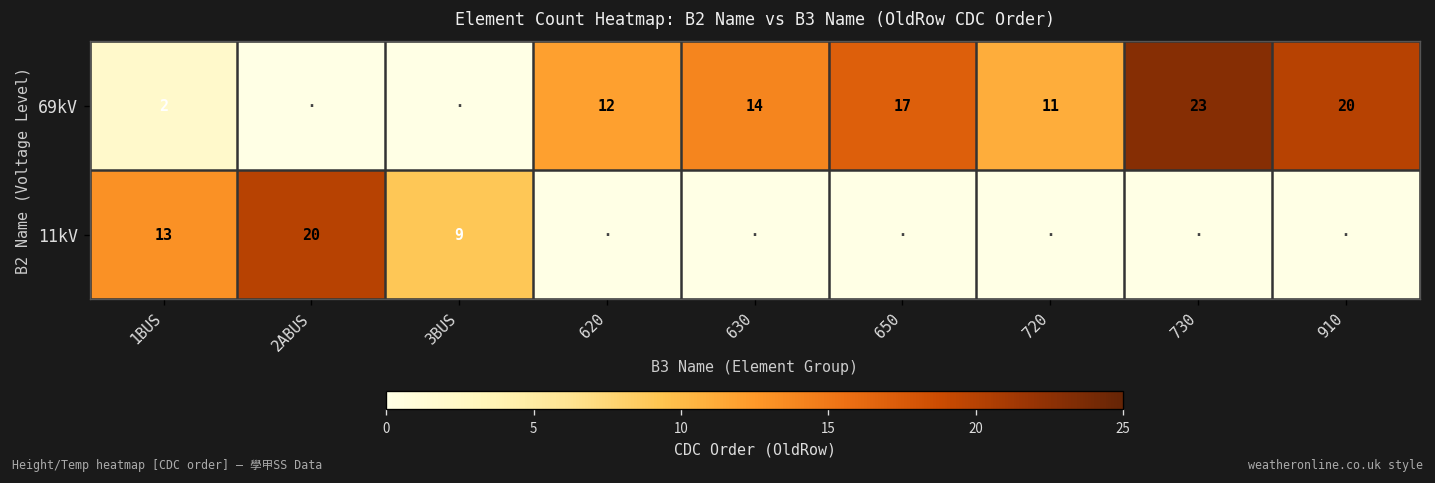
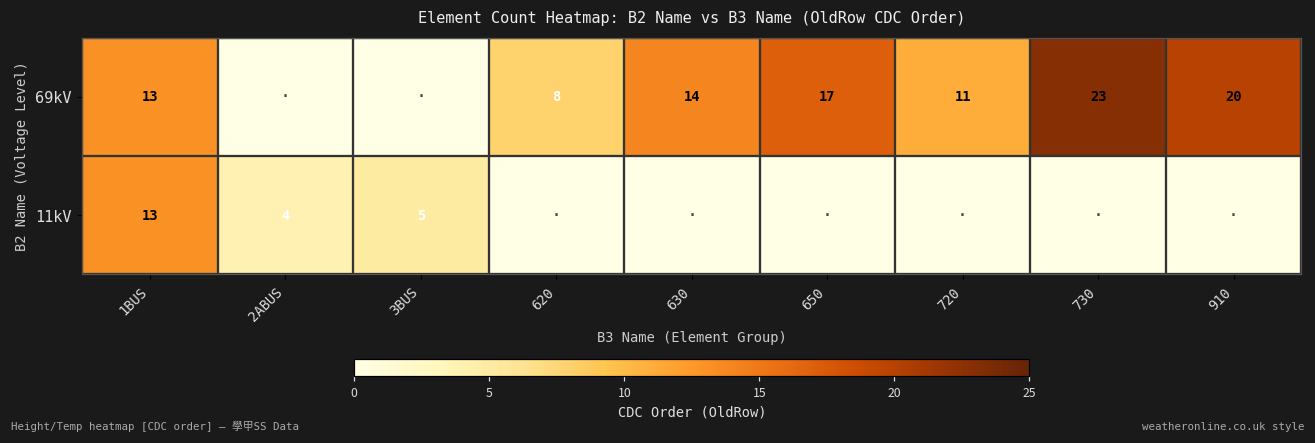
69kV, 1BUS: 2 -> 13
69kV, 620: 12 -> 8
11kV, 2ABUS: 20 -> 4
11kV, 3BUS: 9 -> 5
